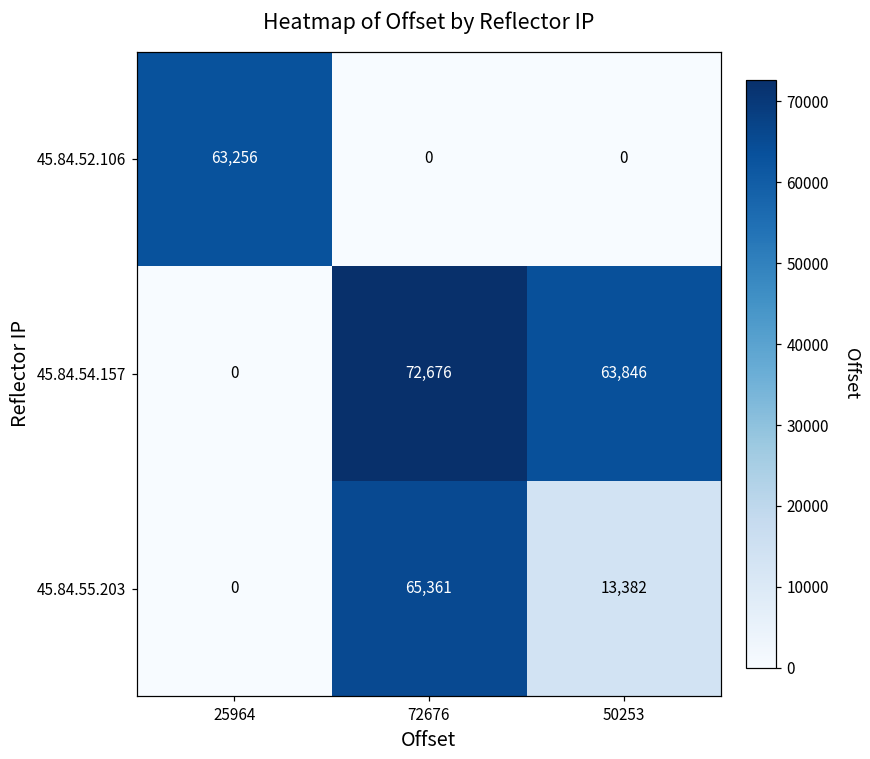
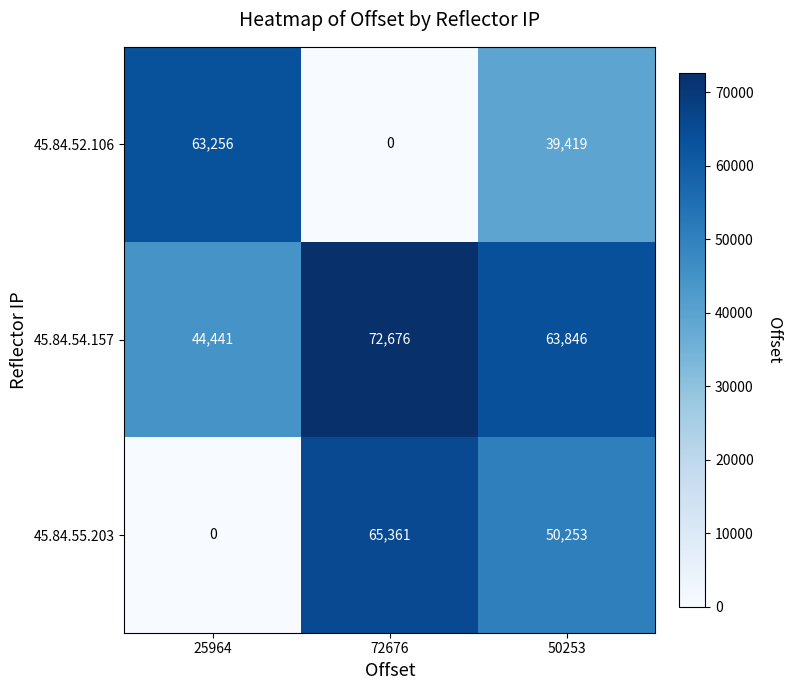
45.84.52.106, 50253: 0 -> 39,419
45.84.54.157, 25964: 0 -> 44,441
45.84.55.203, 50253: 13,382 -> 50,253
